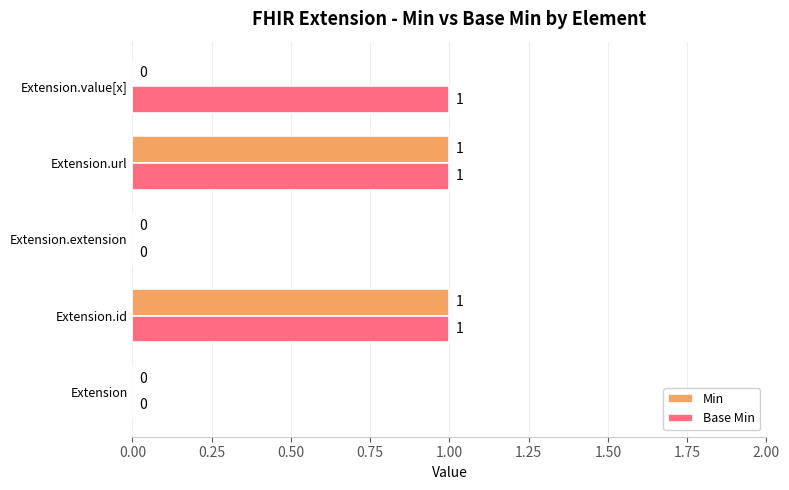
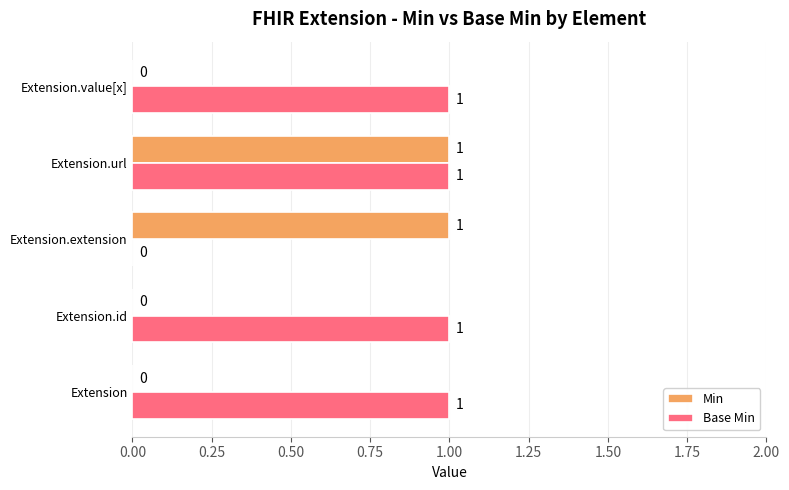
Min, Extension.extension: 0 -> 1
Min, Extension.id: 1 -> 0
Base Min, Extension: 0 -> 1
